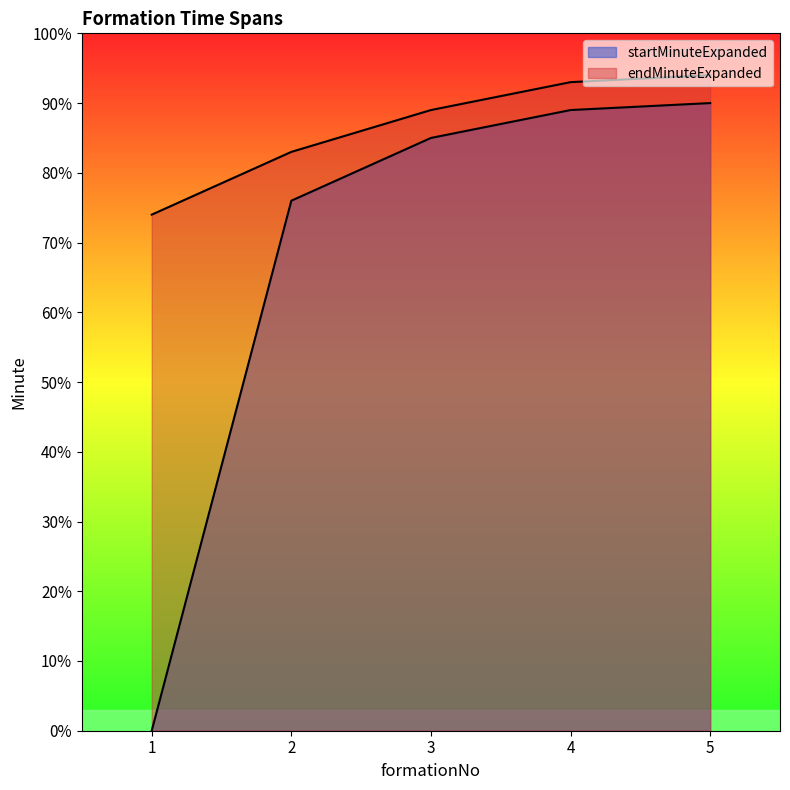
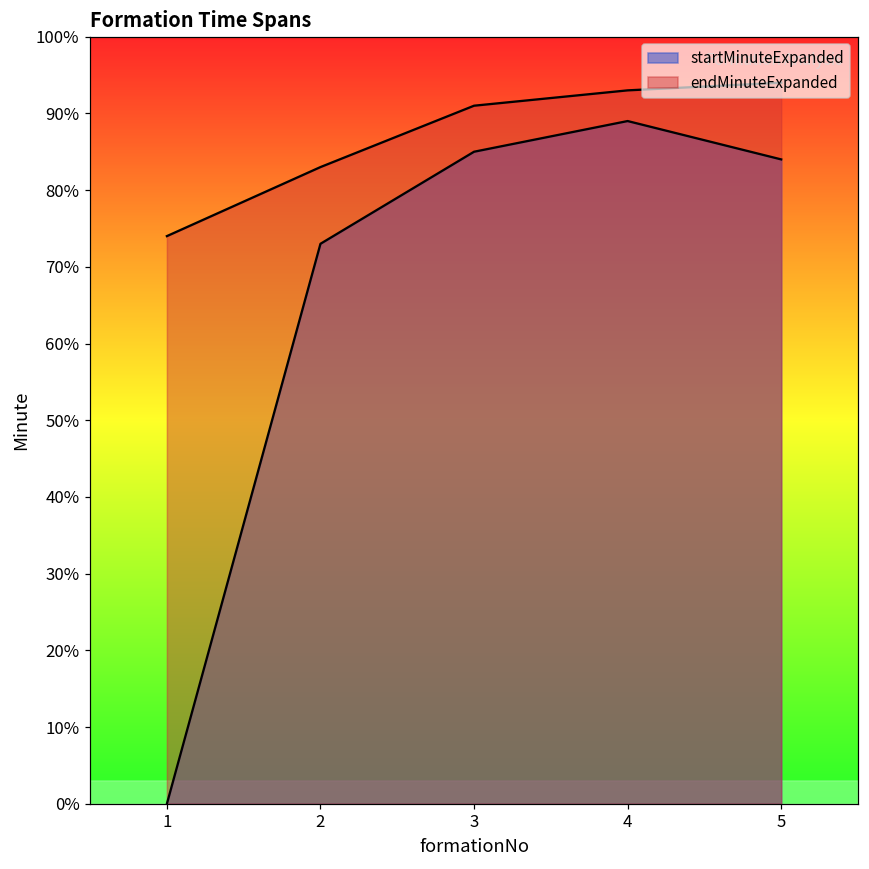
startMinuteExpanded, 2: 76% -> 73%
endMinuteExpanded, 3: 89% -> 91%
startMinuteExpanded, 5: 90% -> 84%
